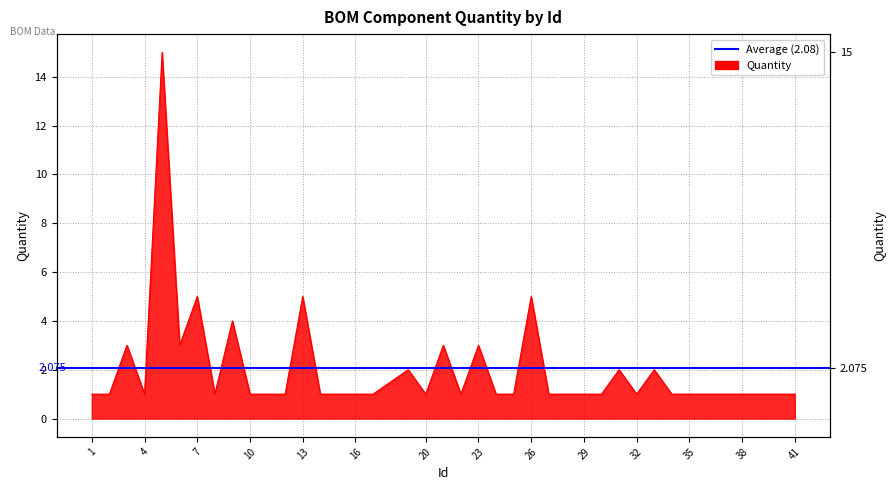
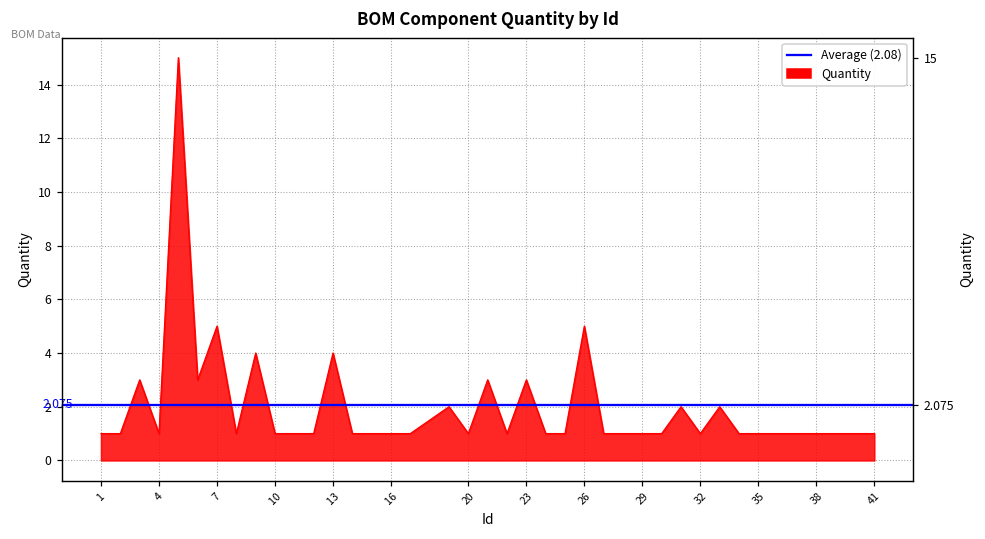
13: 5 -> 4
